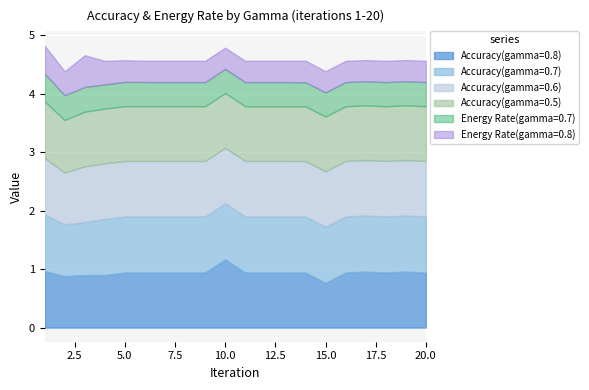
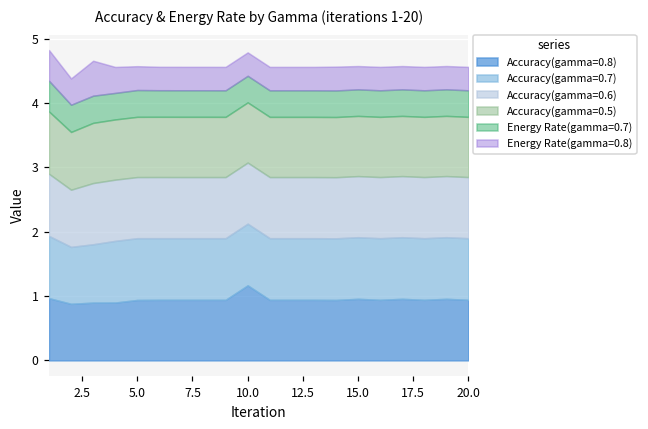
Accuracy(gamma=0.8), 15.0: 0.8 -> 1.0
